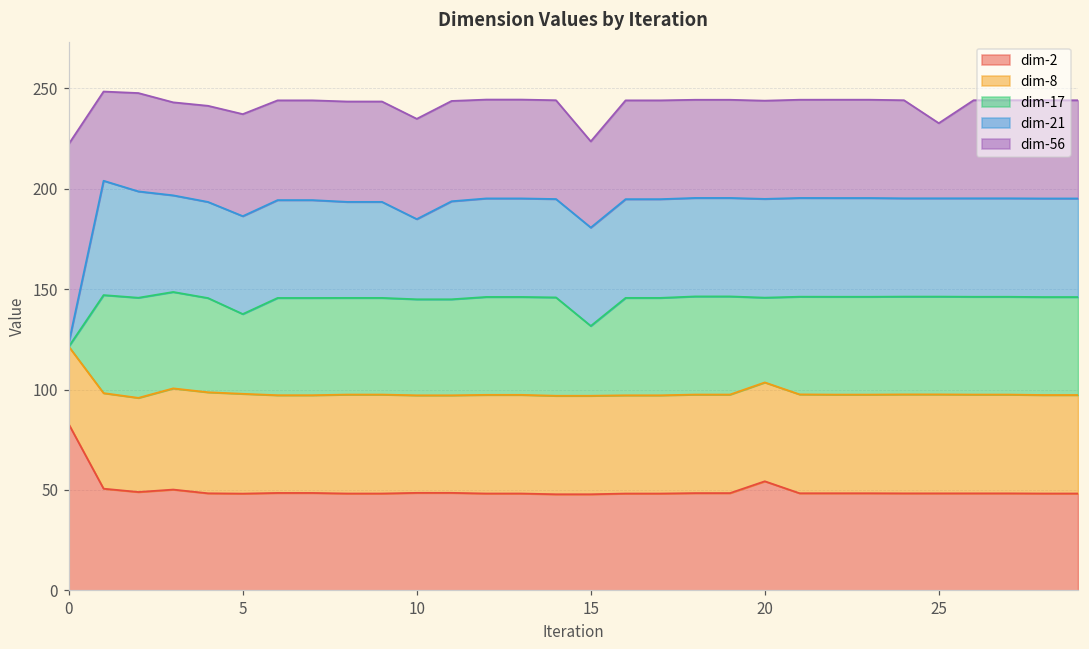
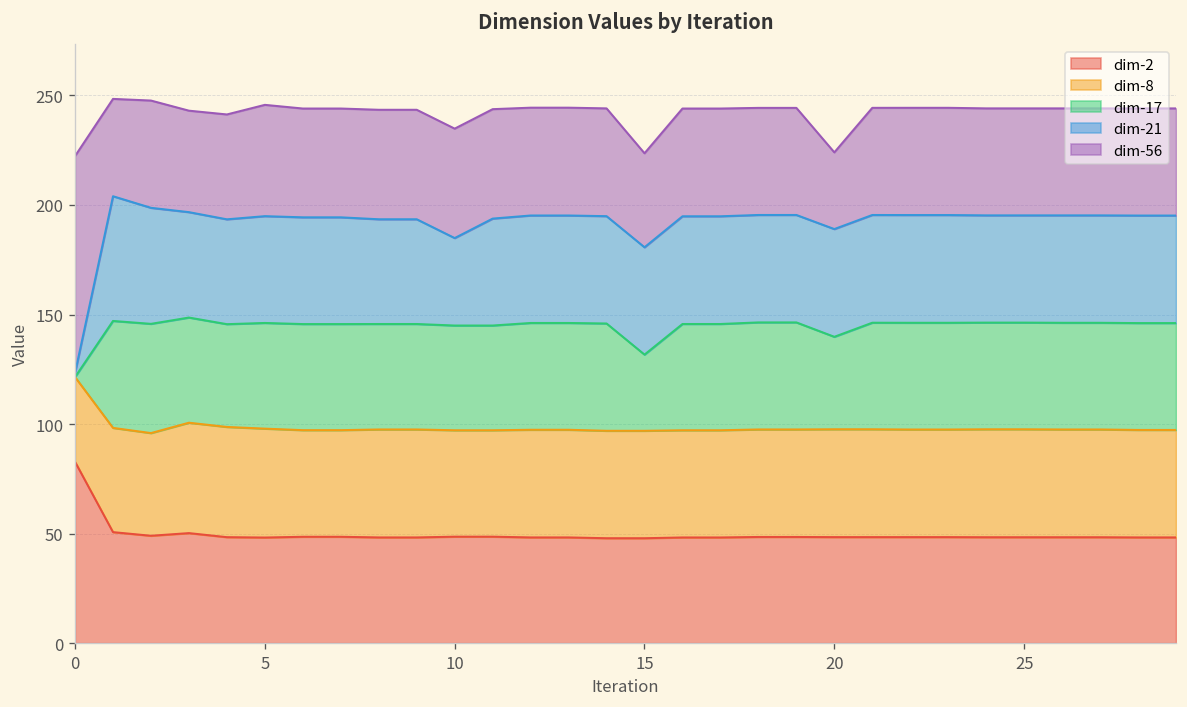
dim-17, 5: 40 -> 48
dim-2, 20: 54 -> 48
dim-56, 20: 49 -> 35
dim-56, 25: 37 -> 49
